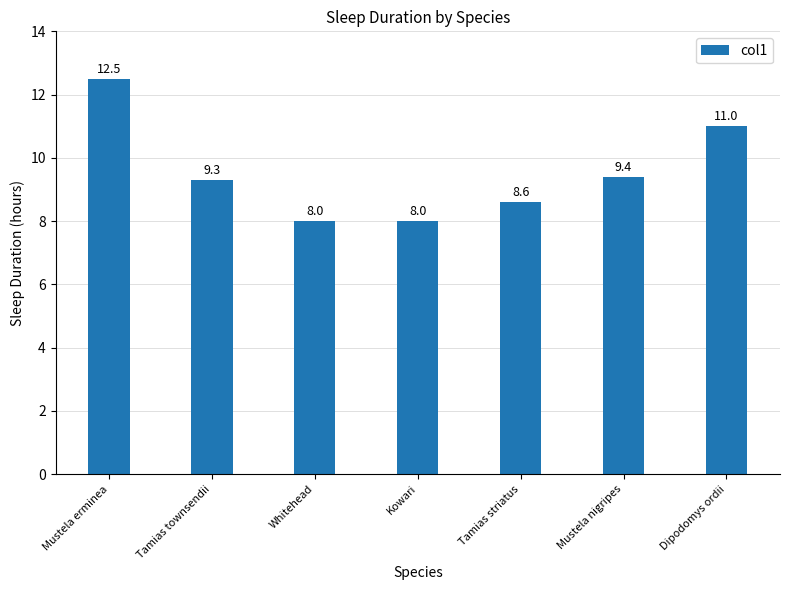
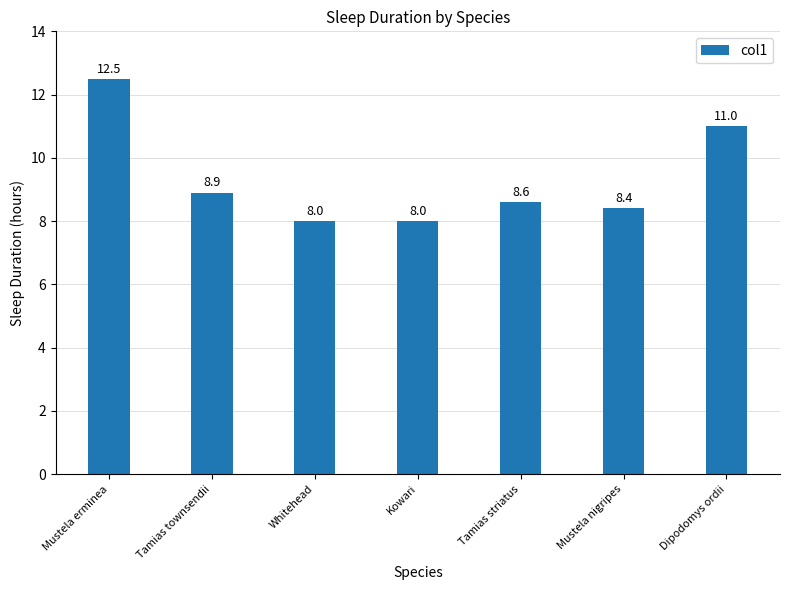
Tamias townsendii: 9.3 -> 8.9
Mustela nigripes: 9.4 -> 8.4
